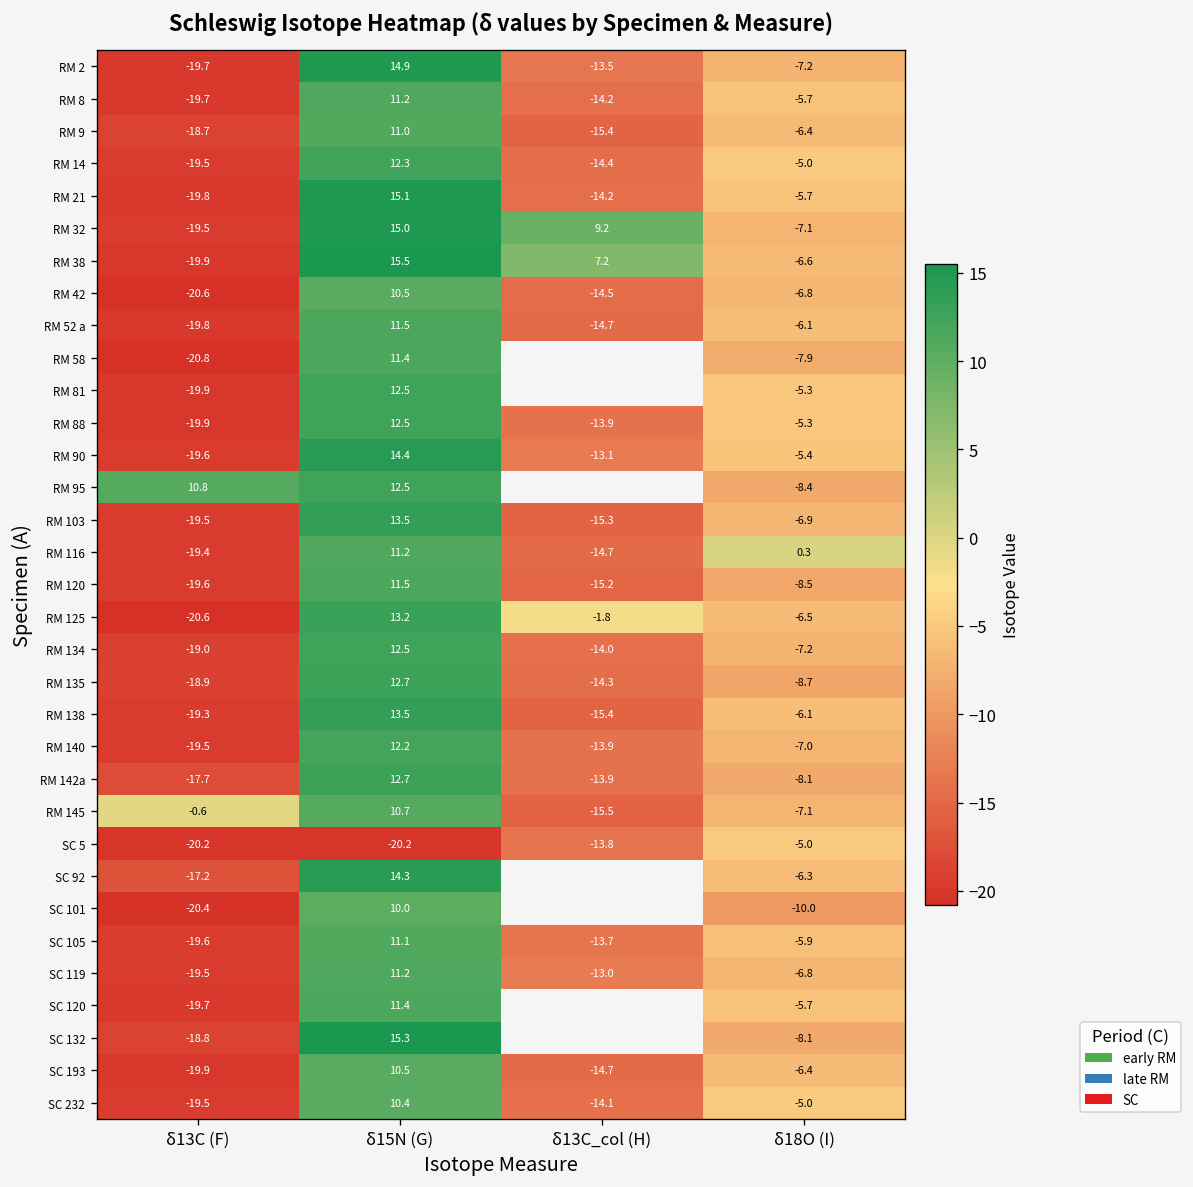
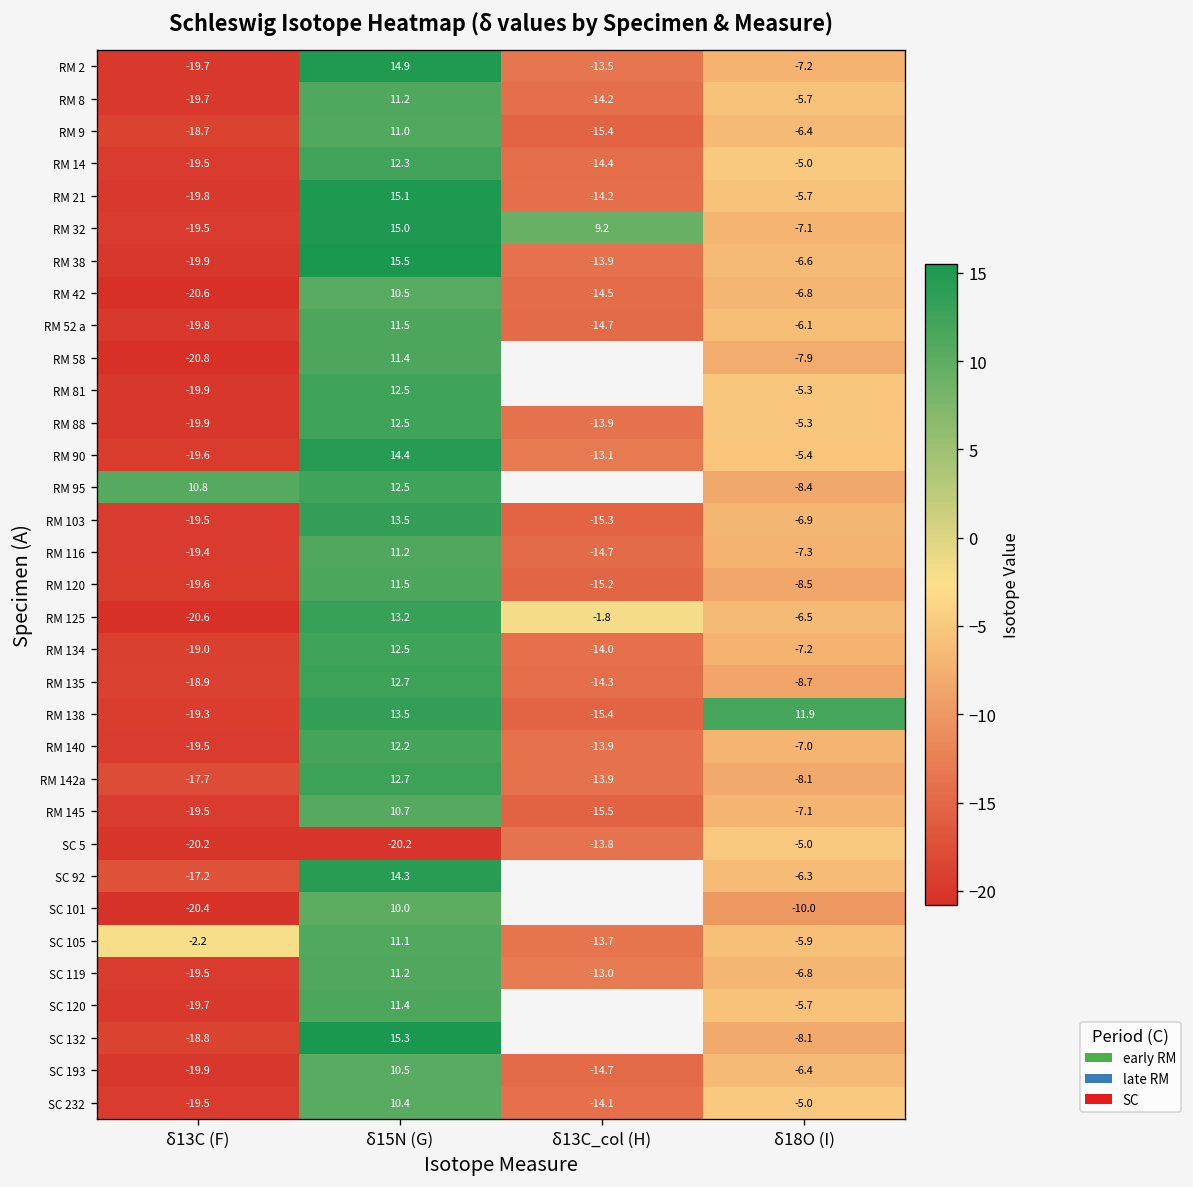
RM 38, δ13C_col (H): 7.2 -> -13.9
RM 116, δ18O (I): 0.3 -> -7.3
RM 138, δ18O (I): -6.1 -> 11.9
RM 145, δ13C (F): -0.6 -> -19.5
SC 105, δ13C (F): -19.6 -> -2.2
